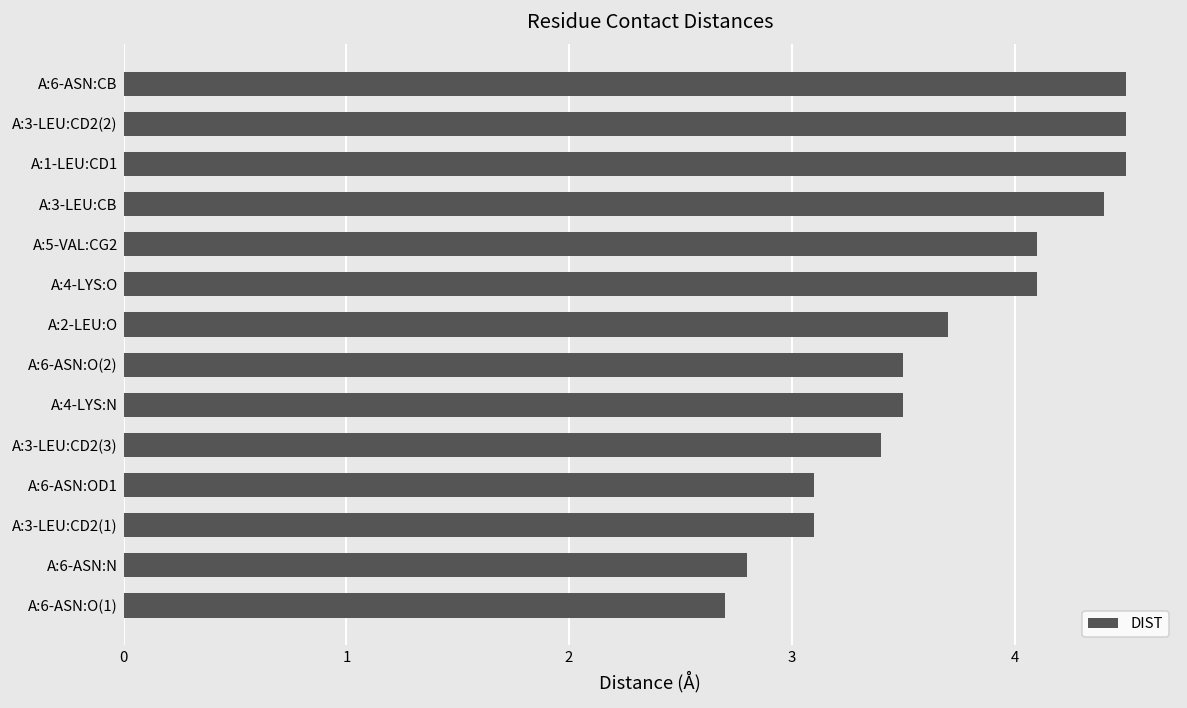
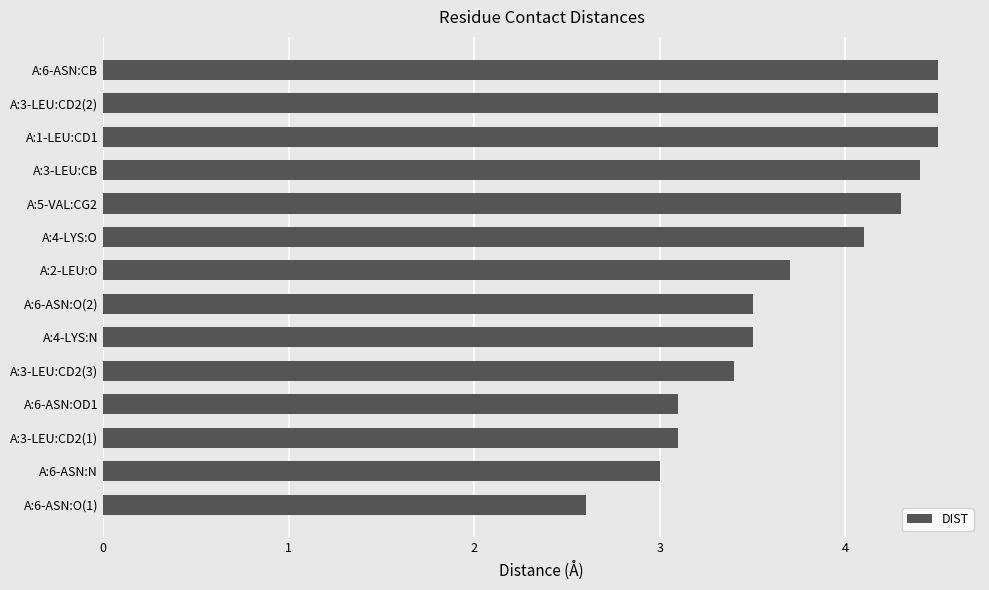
A:5-VAL:CG2: 4.1 -> 4.3
A:6-ASN:N: 2.8 -> 3.0
A:6-ASN:O(1): 2.7 -> 2.6
